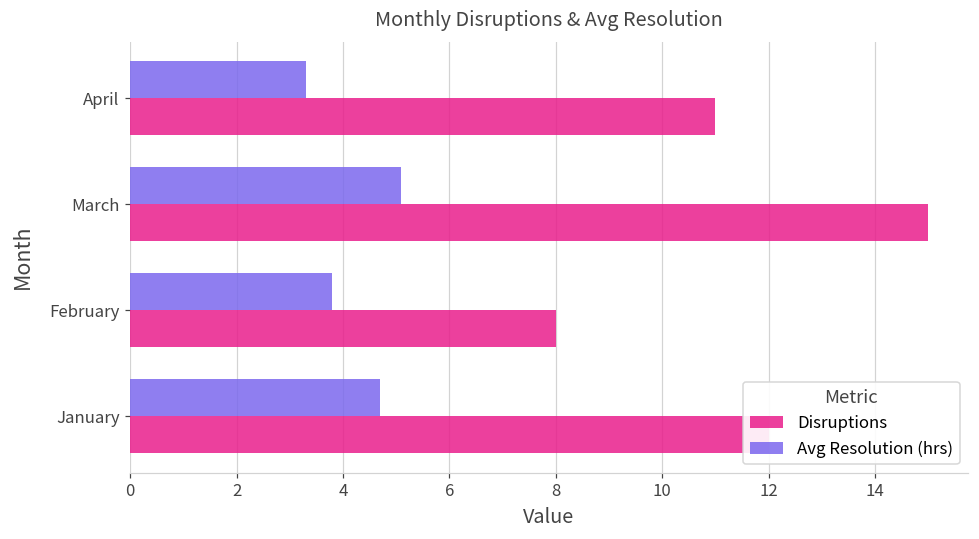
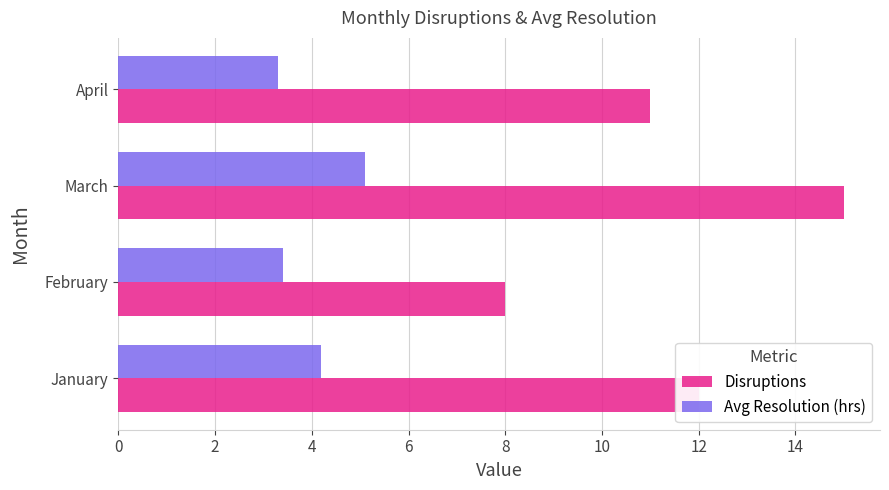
Avg Resolution (hrs), February: 3.8 -> 3.4
Avg Resolution (hrs), January: 4.7 -> 4.2
